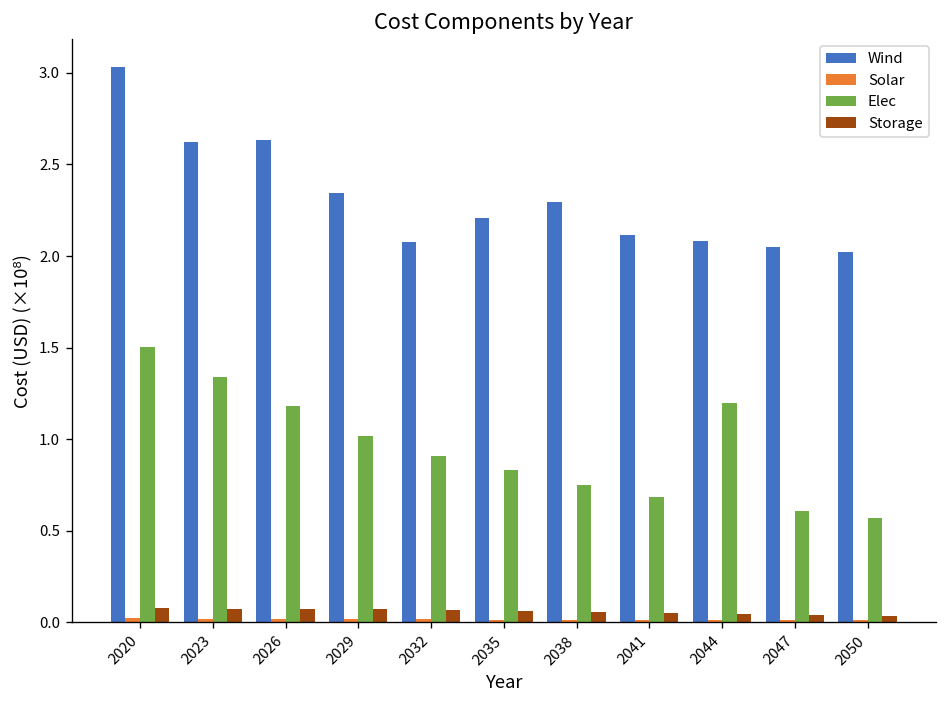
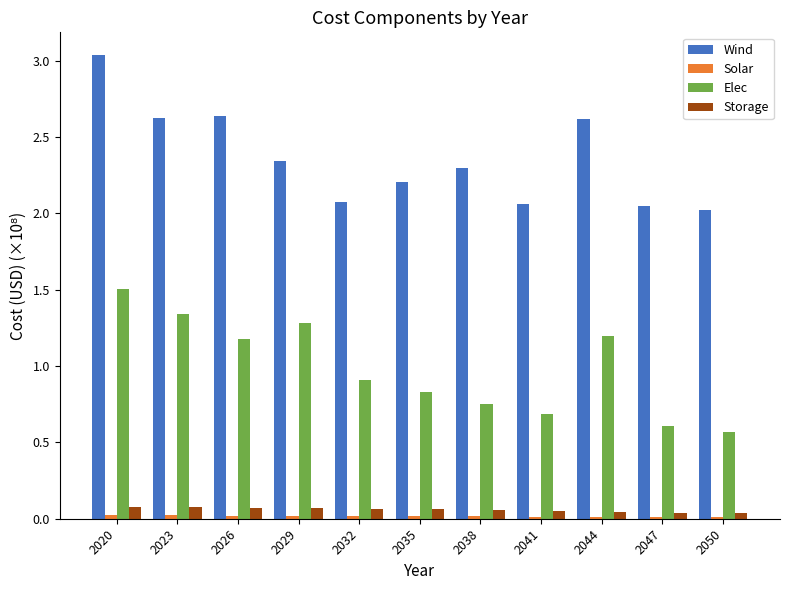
Elec, 2029: 1.02 -> 1.28
Wind, 2041: 2.12 -> 2.06
Wind, 2044: 2.08 -> 2.62
